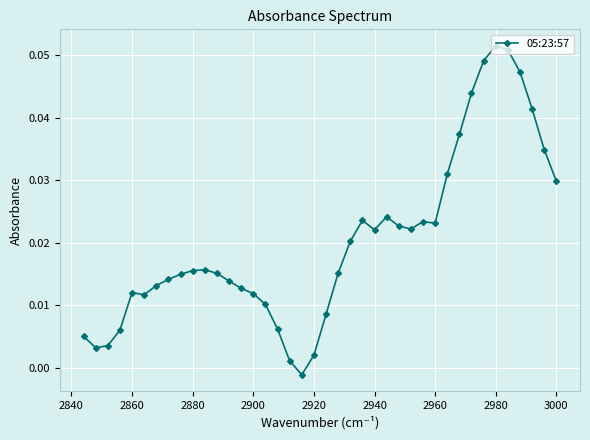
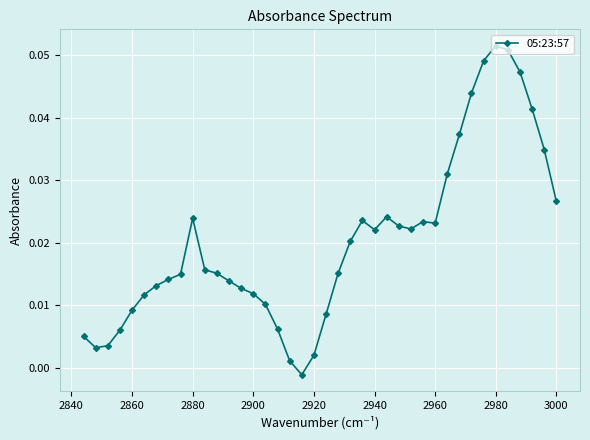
2860: 0.012 -> 0.009
2880: 0.016 -> 0.024
3000: 0.030 -> 0.027
